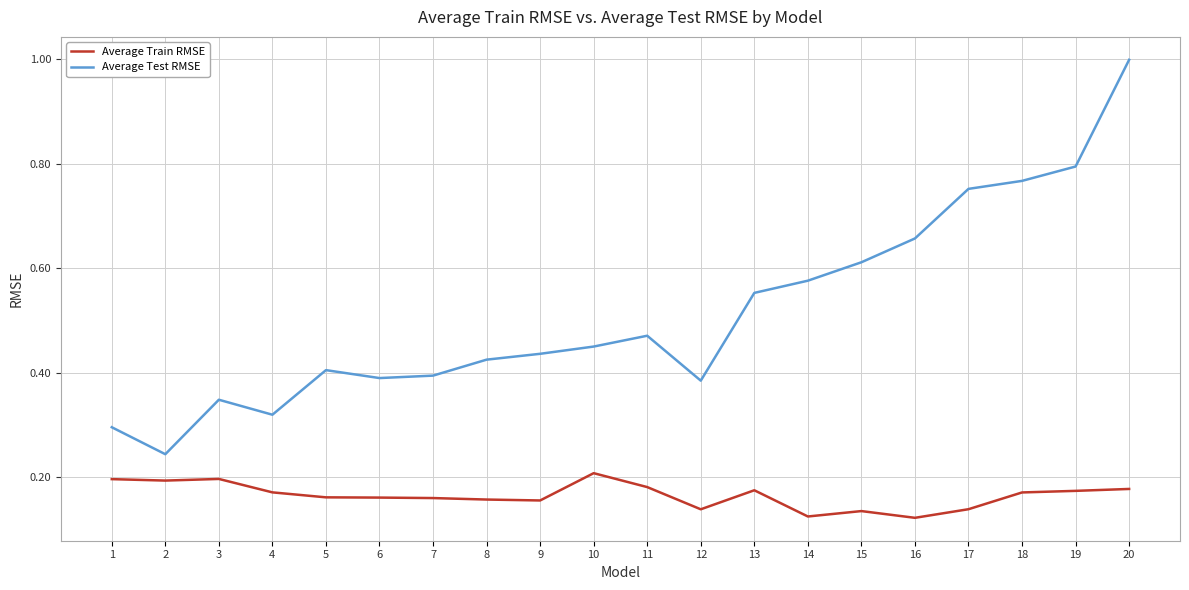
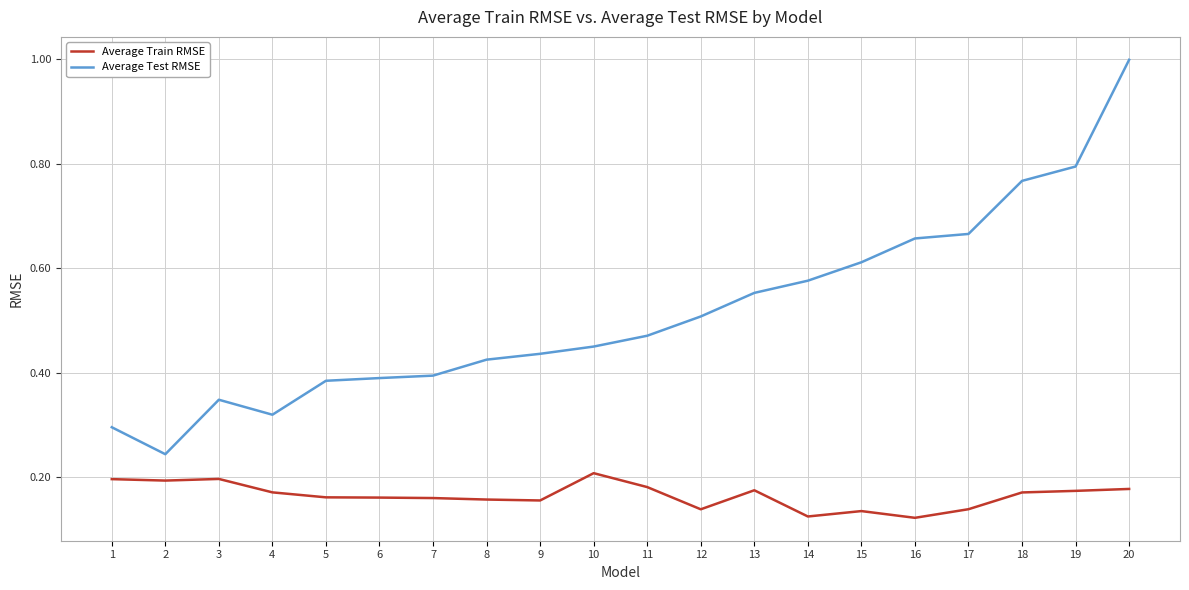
Average Test RMSE, 5: 0.40 -> 0.38
Average Test RMSE, 12: 0.38 -> 0.51
Average Test RMSE, 17: 0.75 -> 0.67
